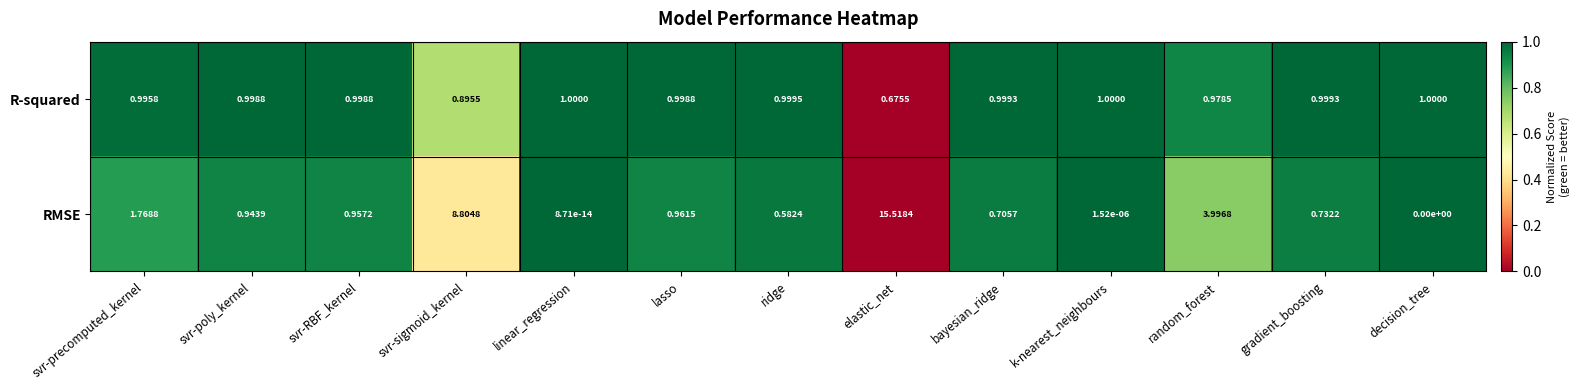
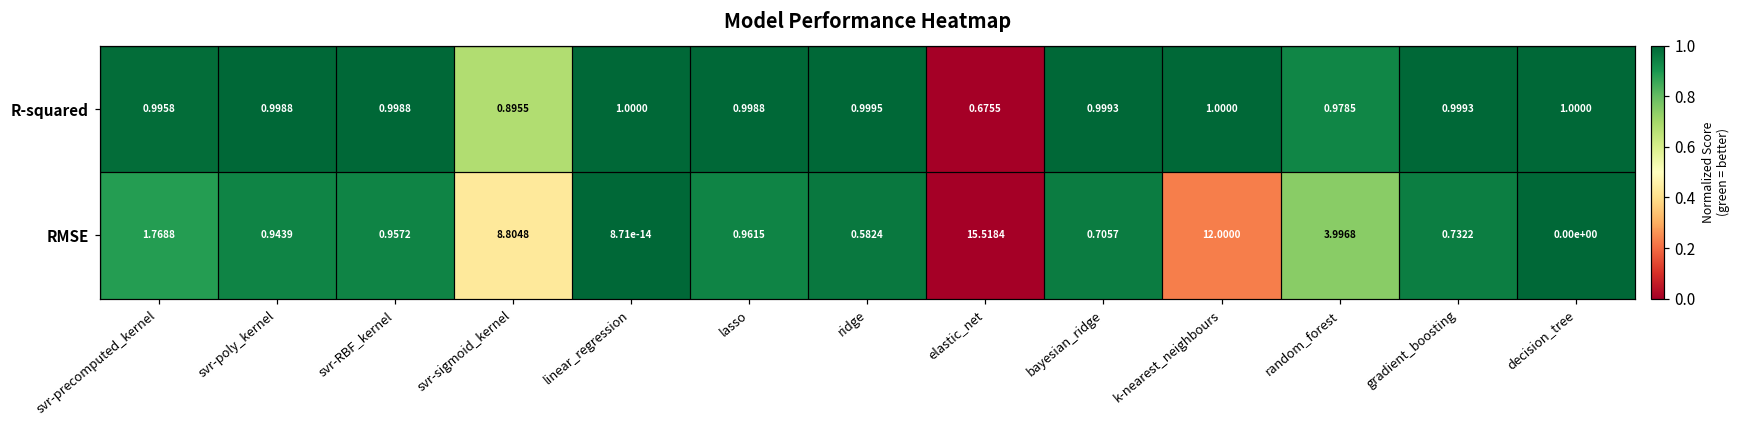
RMSE, k-nearest_neighbours: 1.52e-06 -> 12.0000
